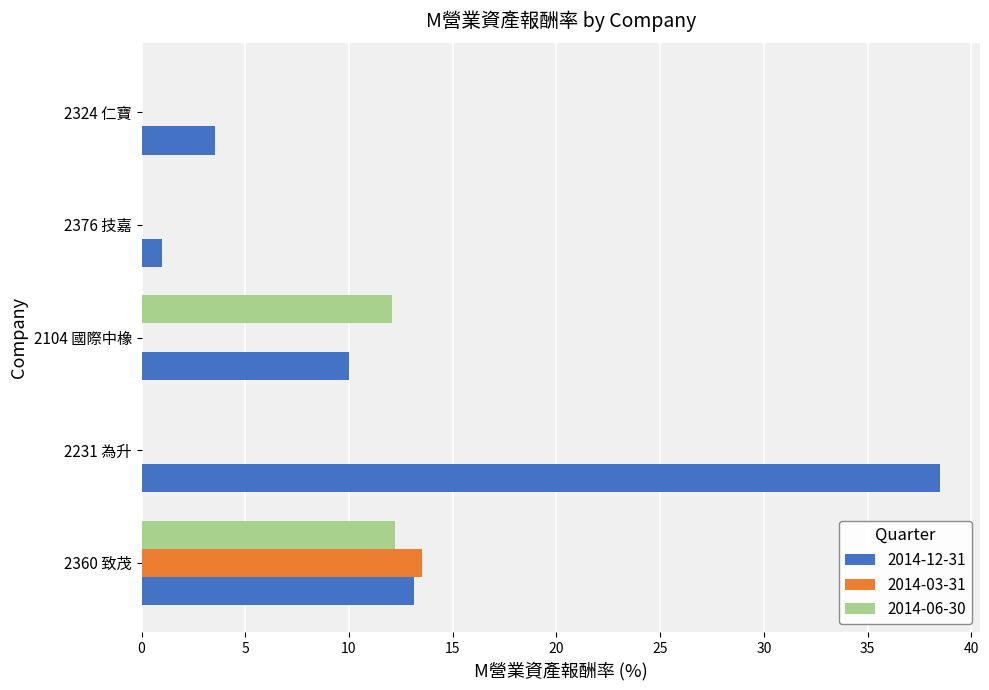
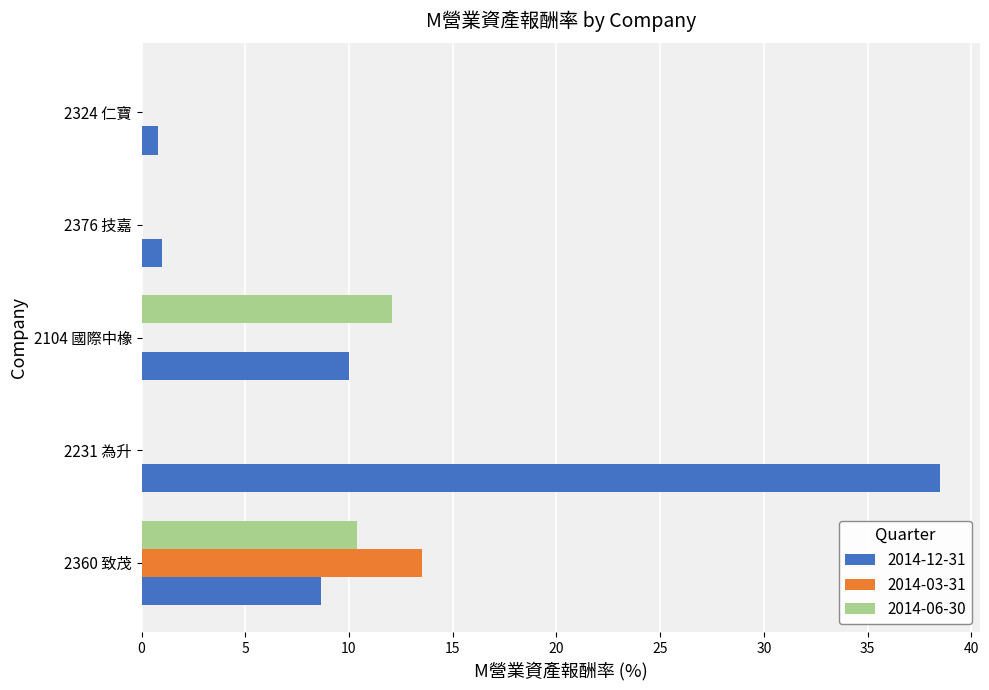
2014-12-31, 2324 仁寶: 3.6 -> 0.8
2014-06-30, 2360 致茂: 12.2 -> 10.4
2014-12-31, 2360 致茂: 13.2 -> 8.7
